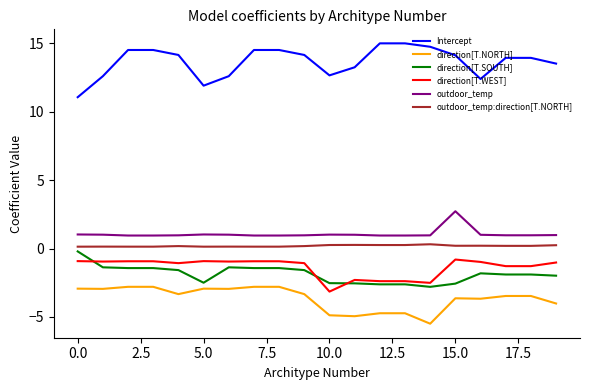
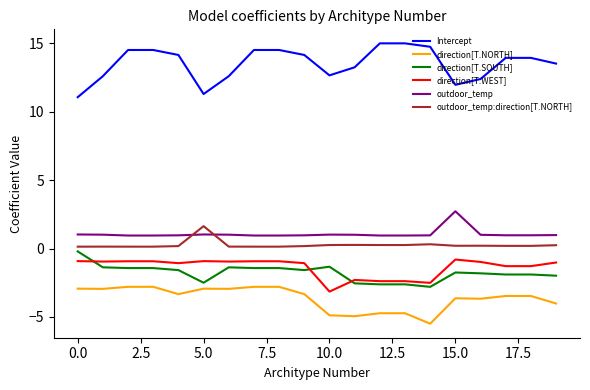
Intercept, 5.0: 11.9 -> 11.3
outdoor_temp:direction[T.NORTH], 5.0: 0.1 -> 1.6
direction[T.SOUTH], 10.0: -2.5 -> -1.3
Intercept, 15.0: 14.1 -> 12.0
direction[T.SOUTH], 15.0: -2.6 -> -1.8
